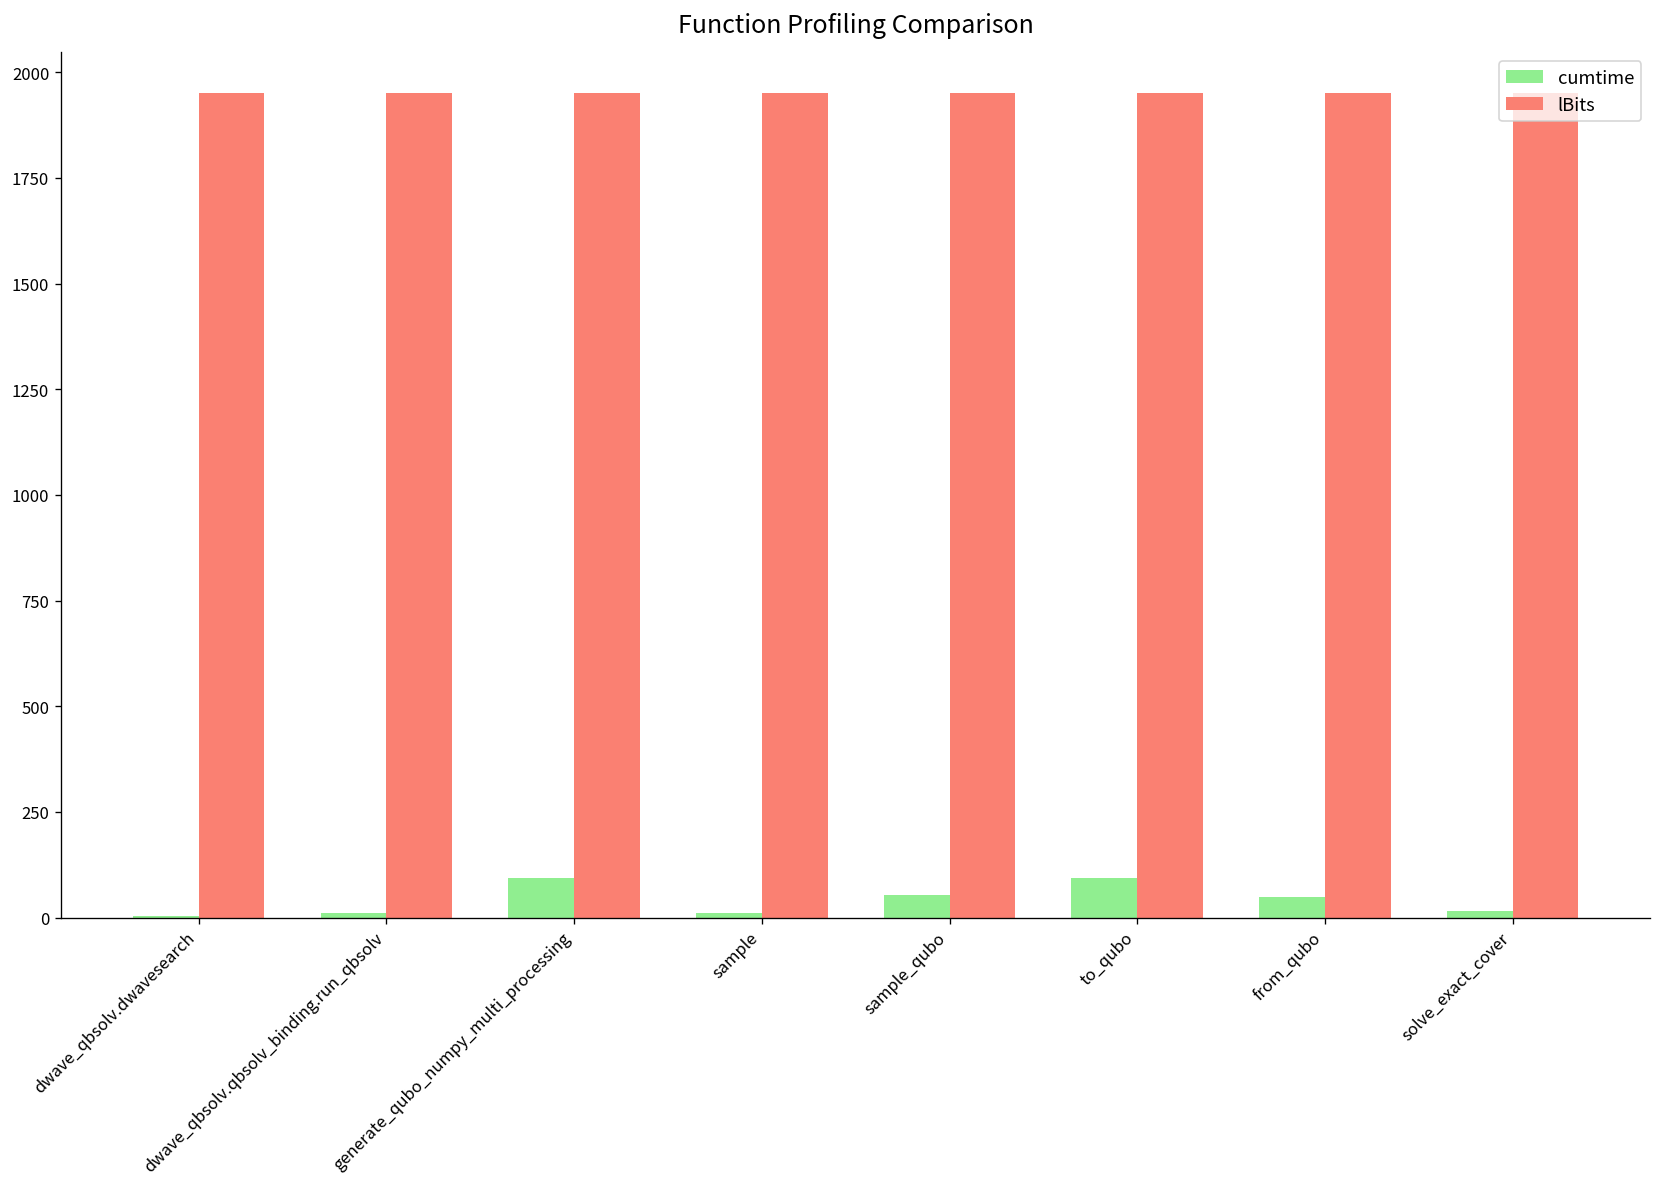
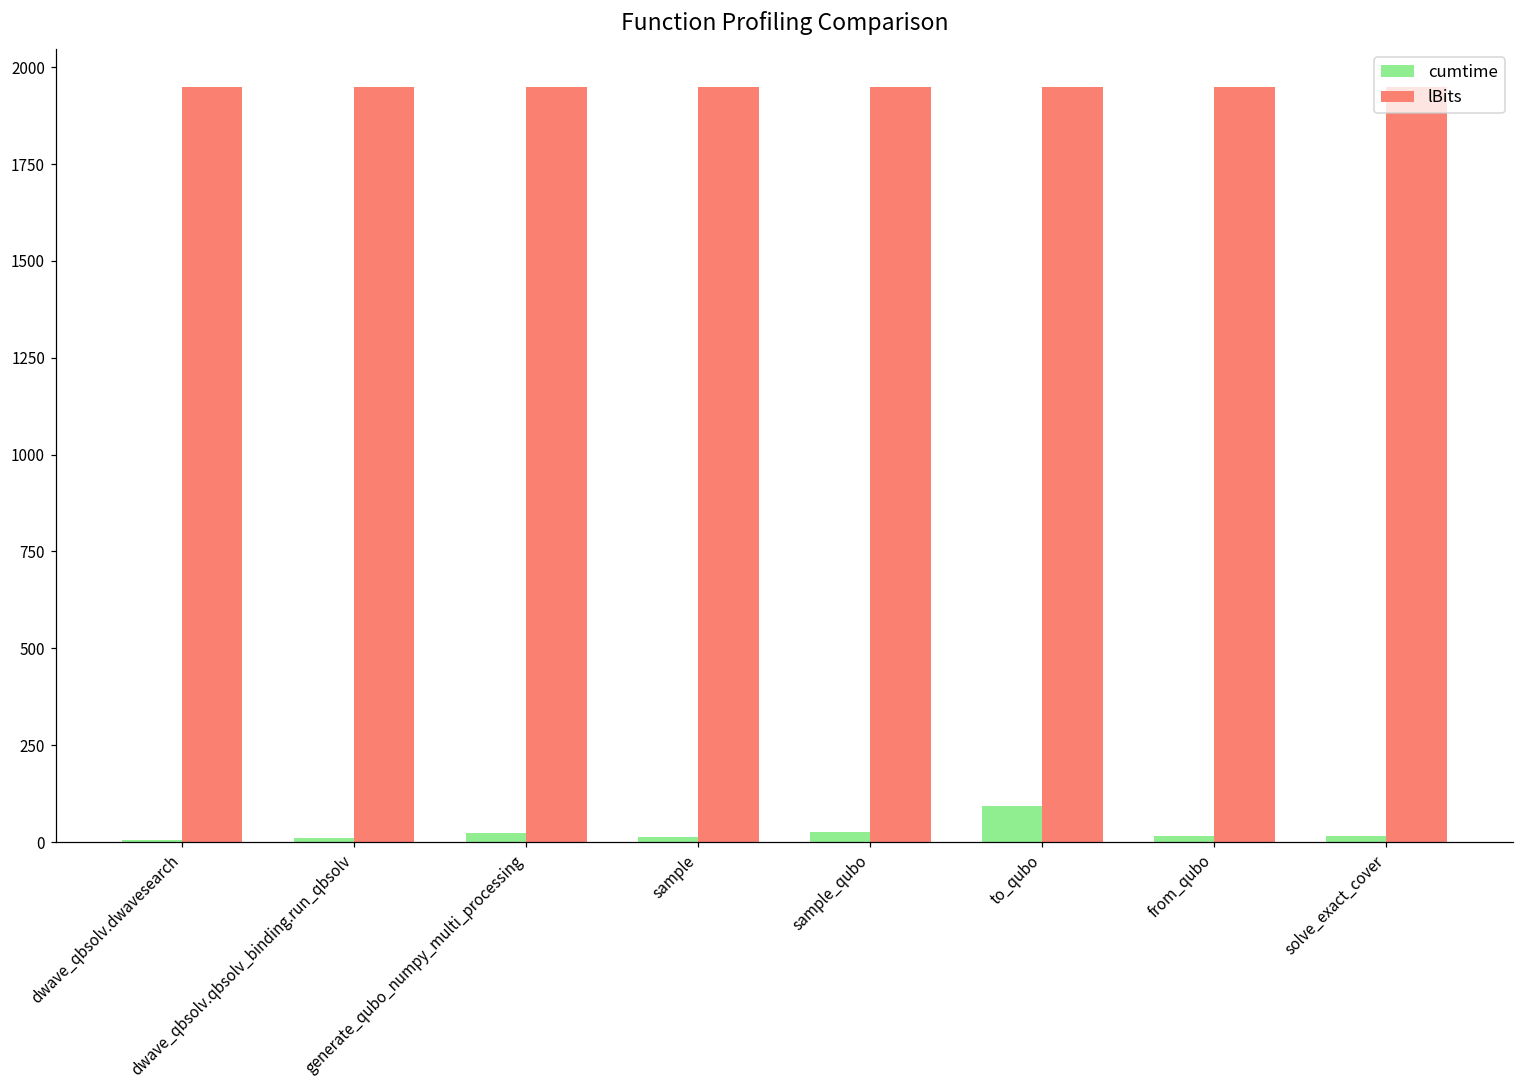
cumtime, generate_qubo_numpy_multi_processing: 90 -> 20
cumtime, sample_qubo: 50 -> 30
cumtime, from_qubo: 50 -> 20
